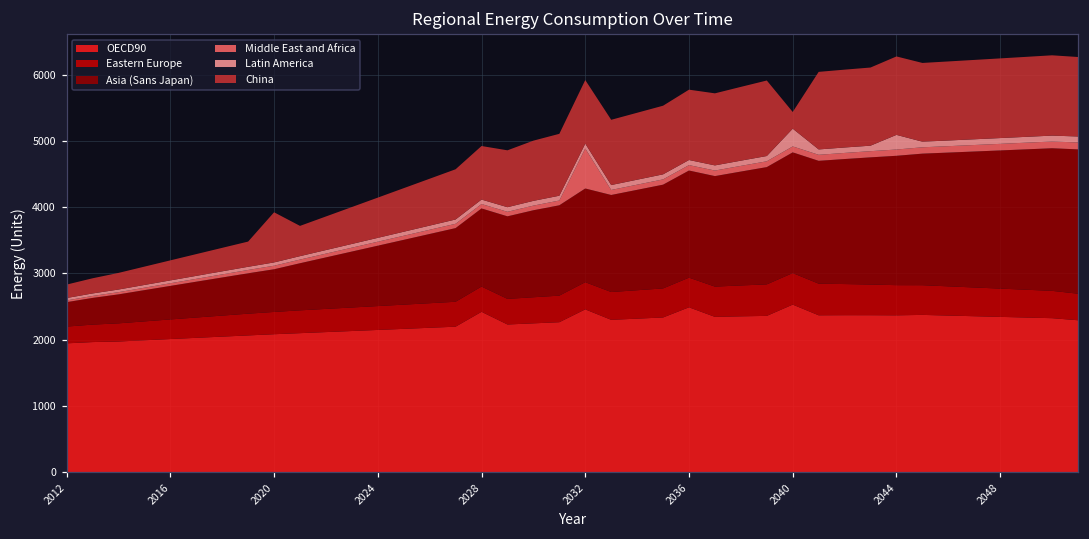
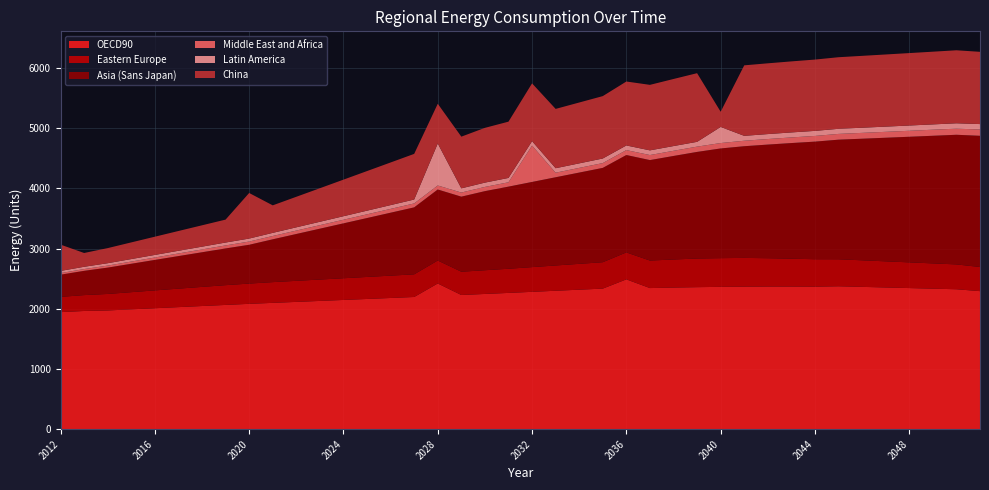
China, 2012: 200 -> 400
Latin America, 2028: 100 -> 700
China, 2028: 800 -> 700
OECD90, 2032: 2500 -> 2300
OECD90, 2040: 2500 -> 2400
Latin America, 2044: 200 -> 100
